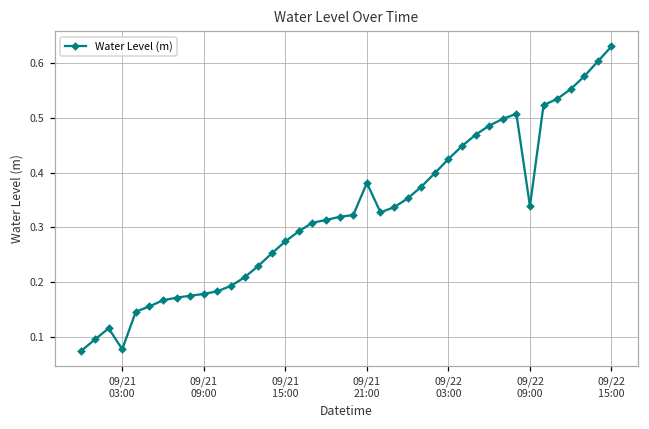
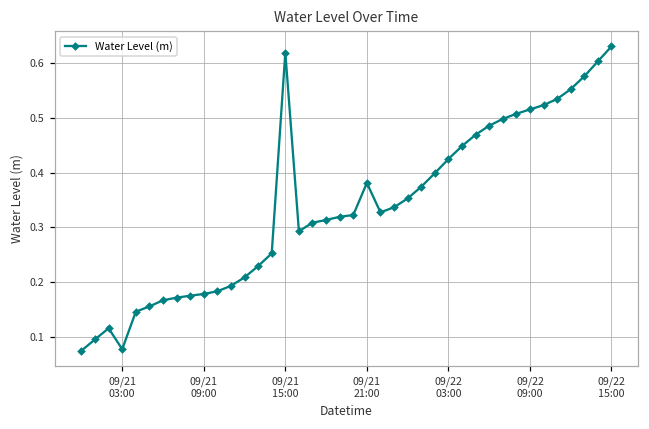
09/21 15:00: 0.27 -> 0.62
09/22 09:00: 0.34 -> 0.52
